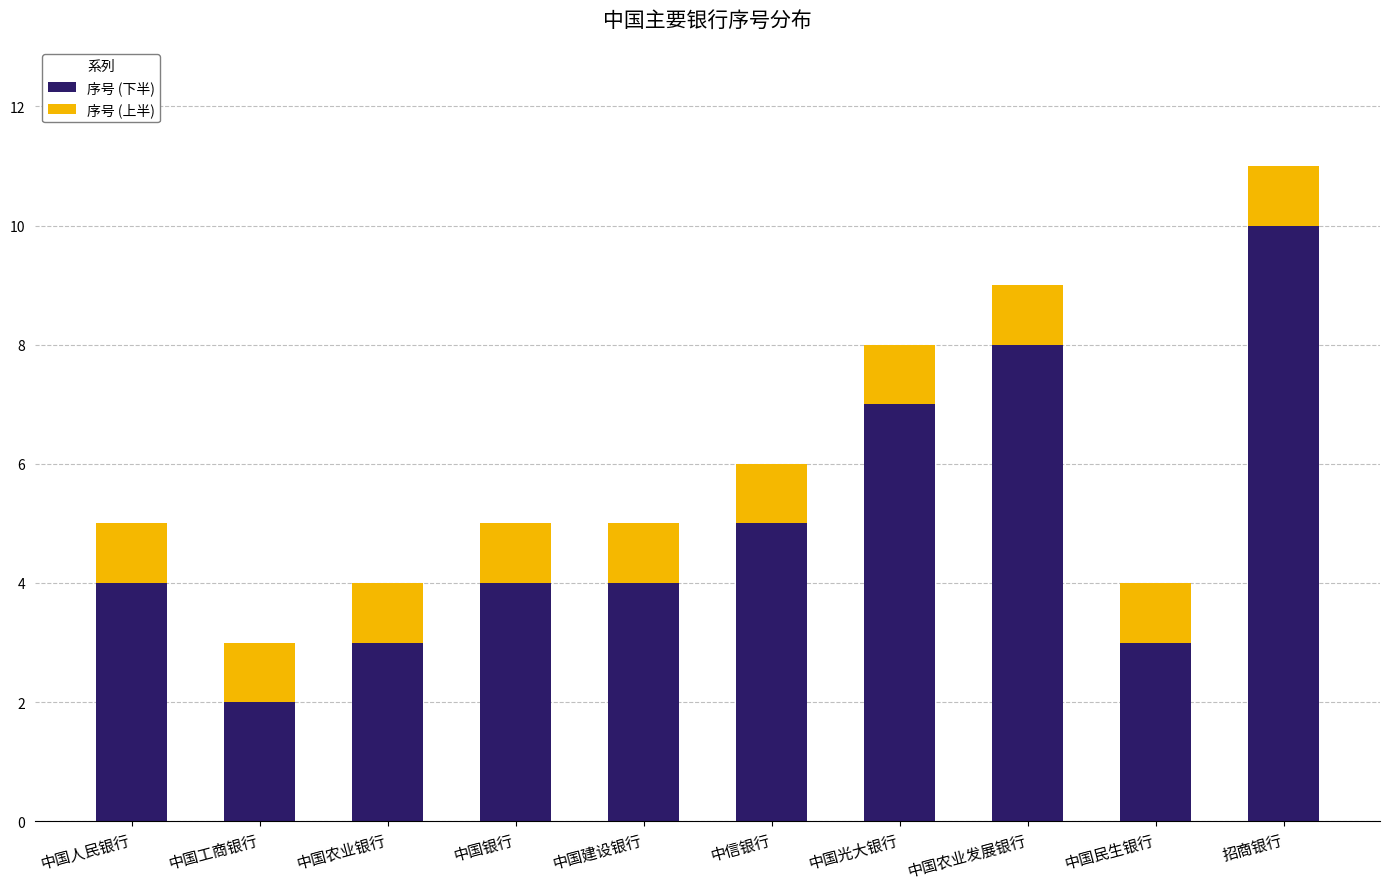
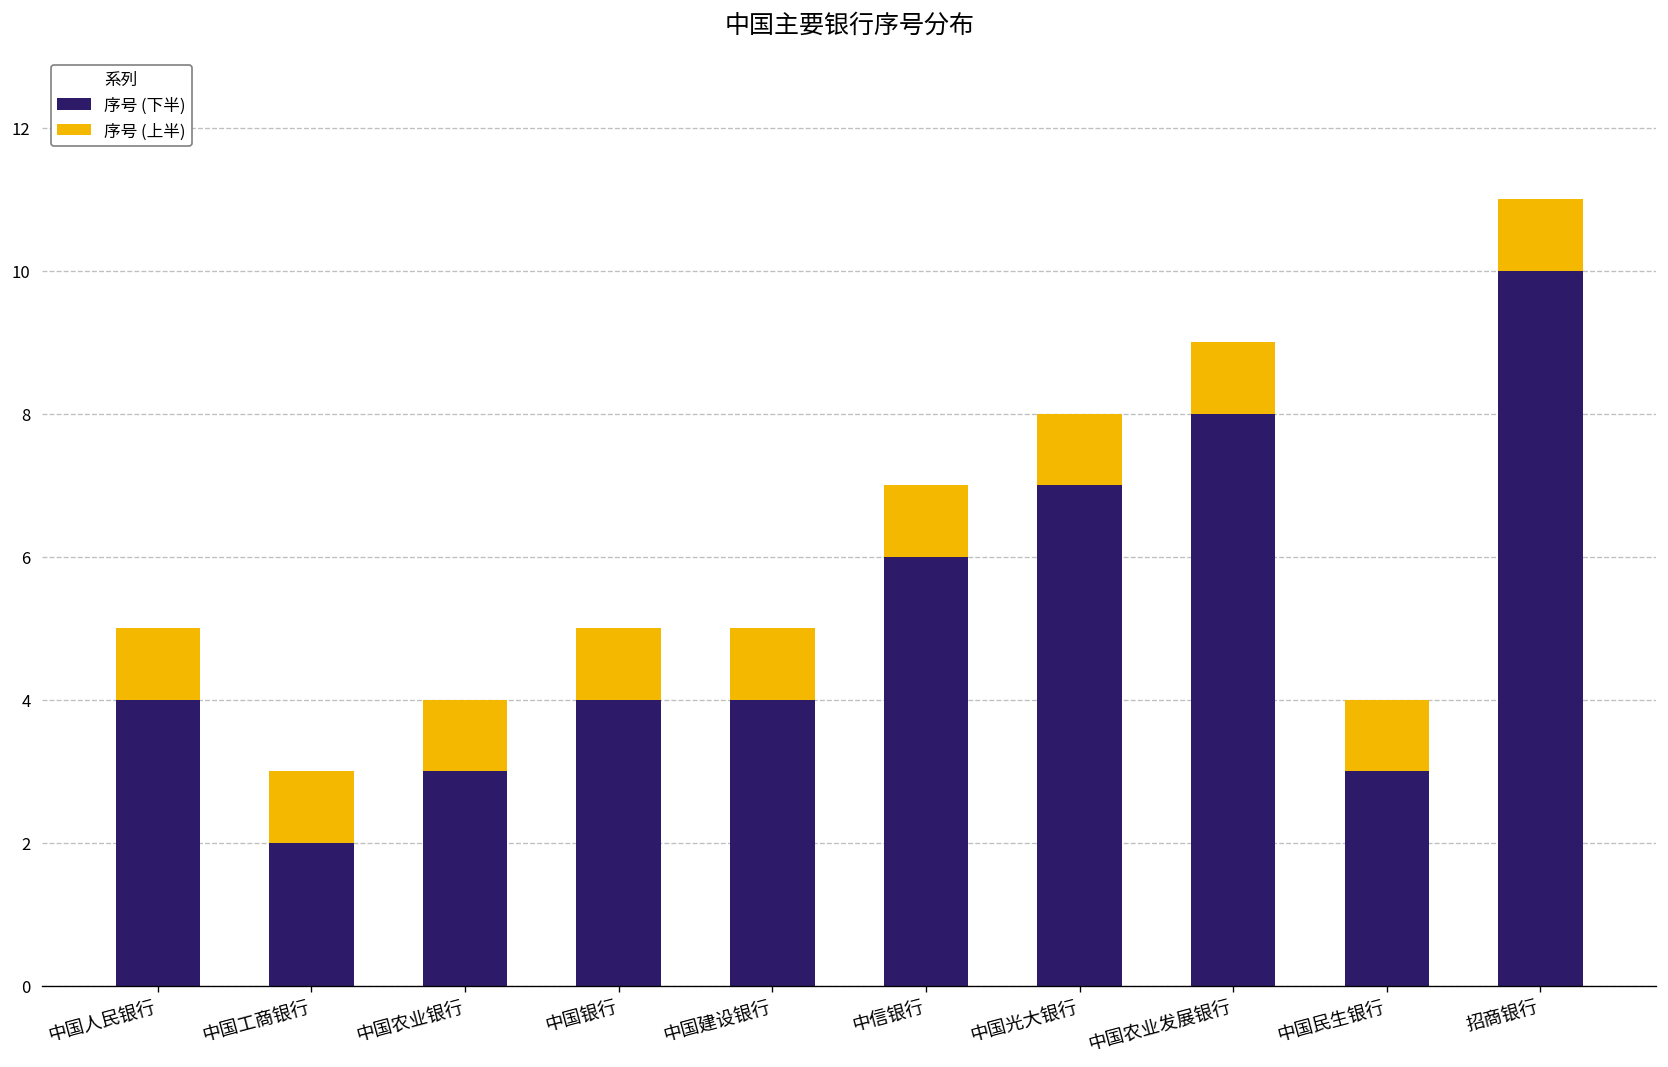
序号 (下半), 中信银行: 5 -> 6
